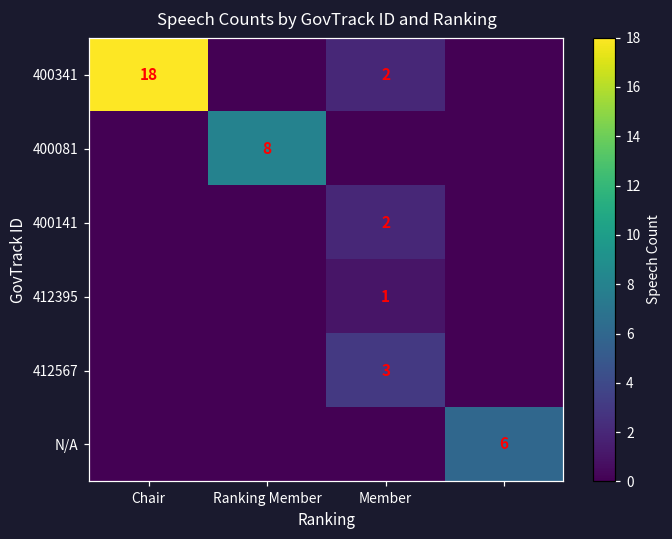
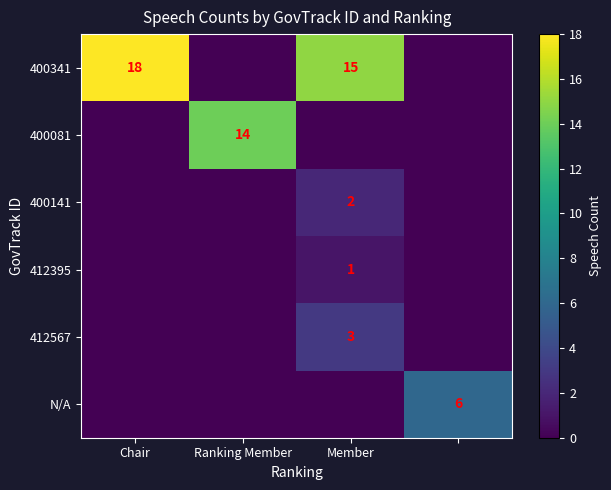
400341, Member: 2 -> 15
400081, Ranking Member: 8 -> 14
